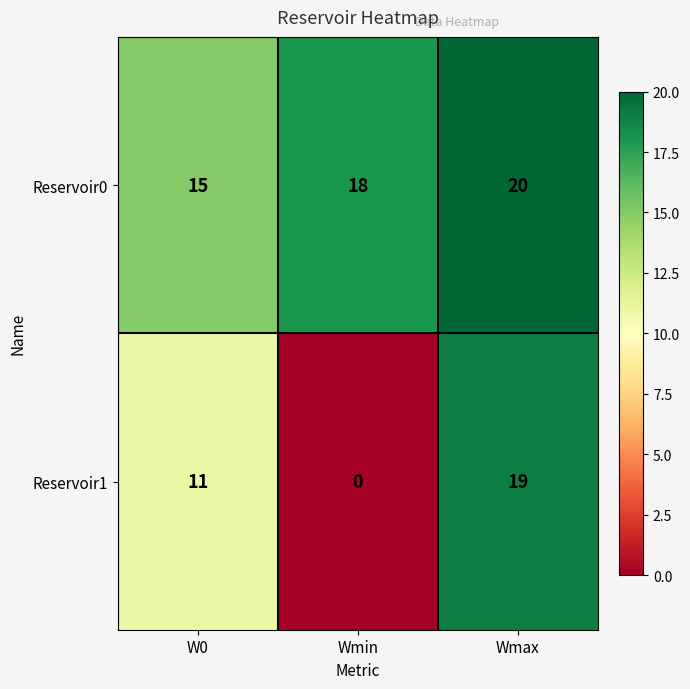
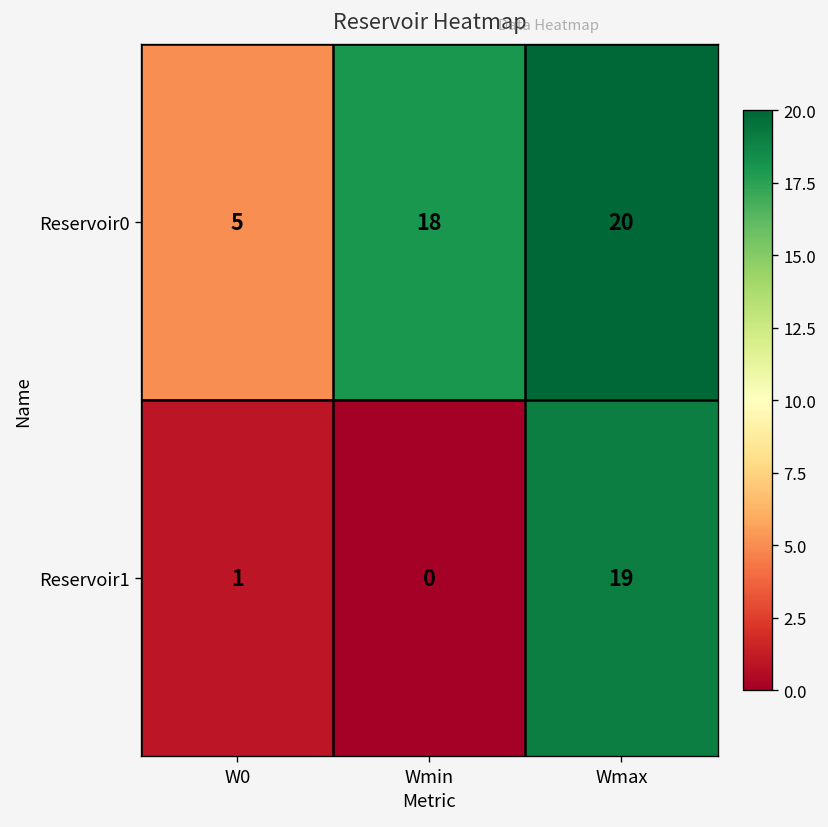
Reservoir0, W0: 15 -> 5
Reservoir1, W0: 11 -> 1
